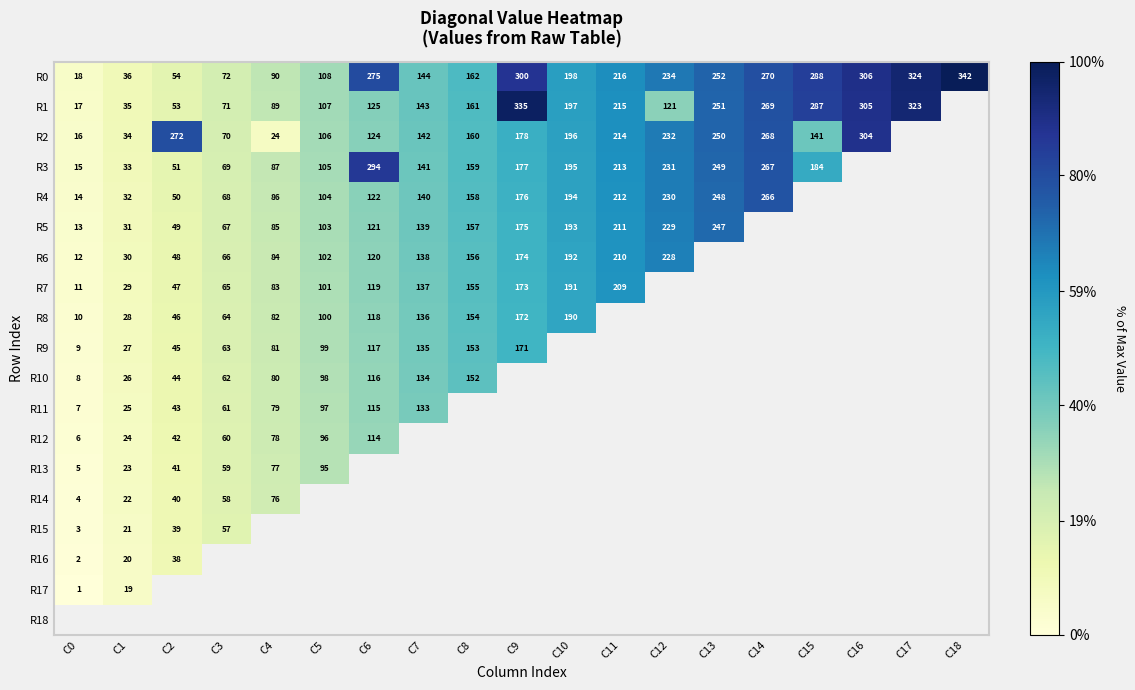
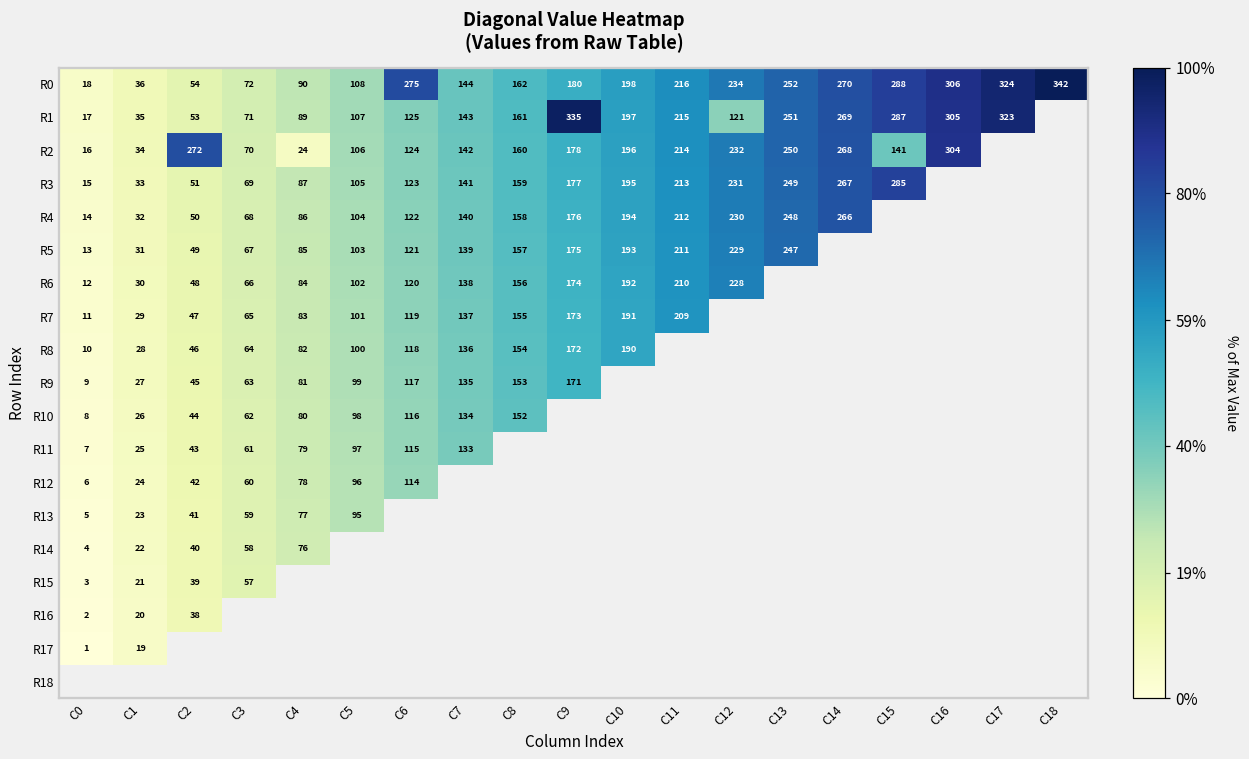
R0, C9: 300 -> 180
R3, C6: 294 -> 123
R3, C15: 184 -> 285
